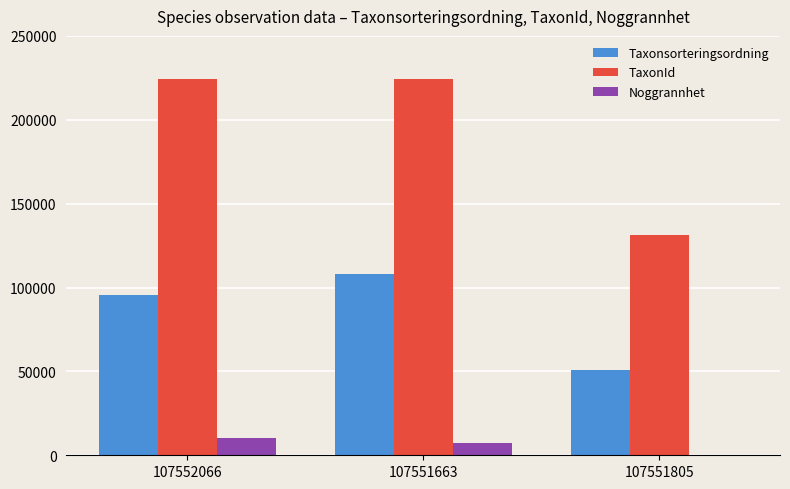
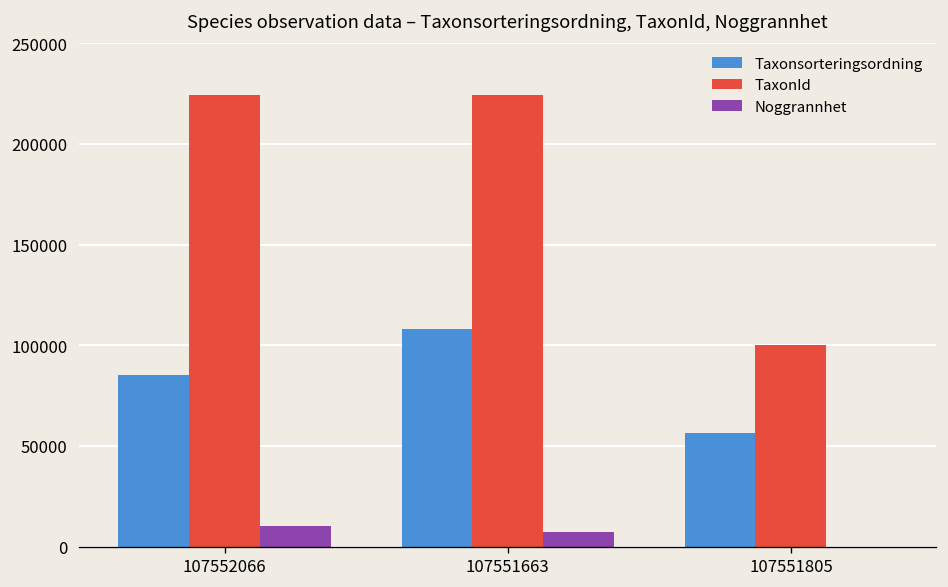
Taxonsorteringsordning, 107552066: 96000 -> 85000
Taxonsorteringsordning, 107551805: 51000 -> 56000
TaxonId, 107551805: 132000 -> 100000
